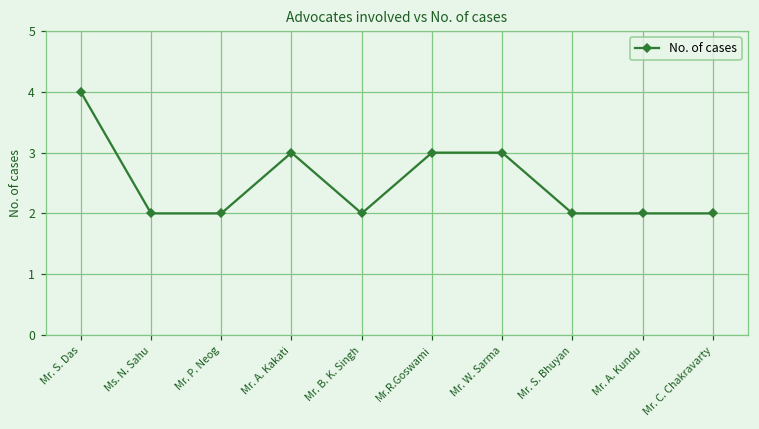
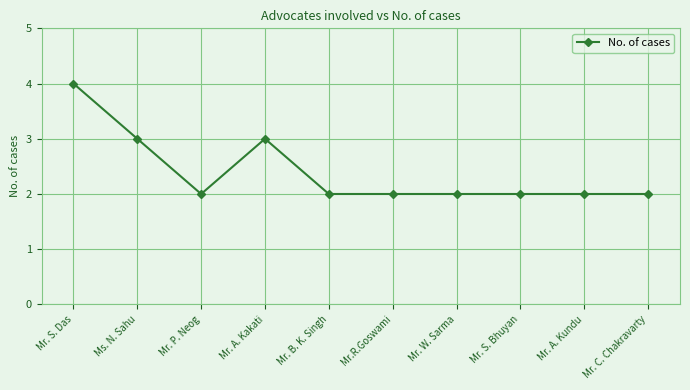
Ms. N. Sahu: 2 -> 3
Mr.R.Goswami: 3 -> 2
Mr. W. Sarma: 3 -> 2
